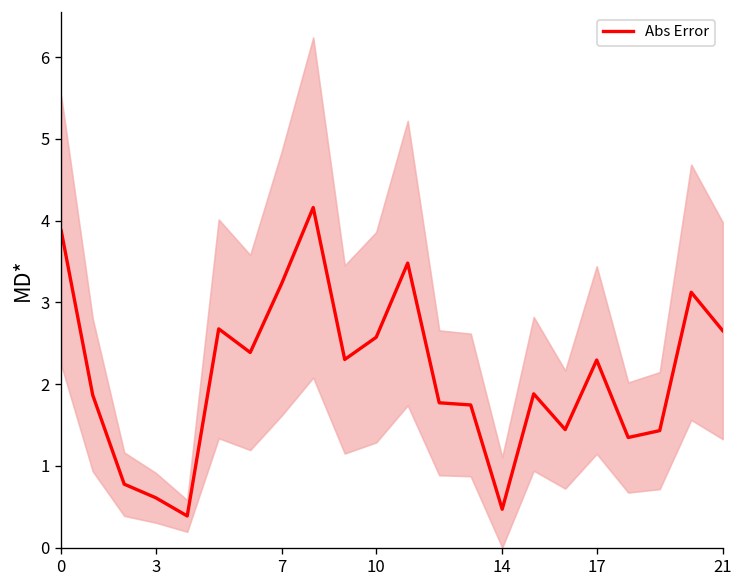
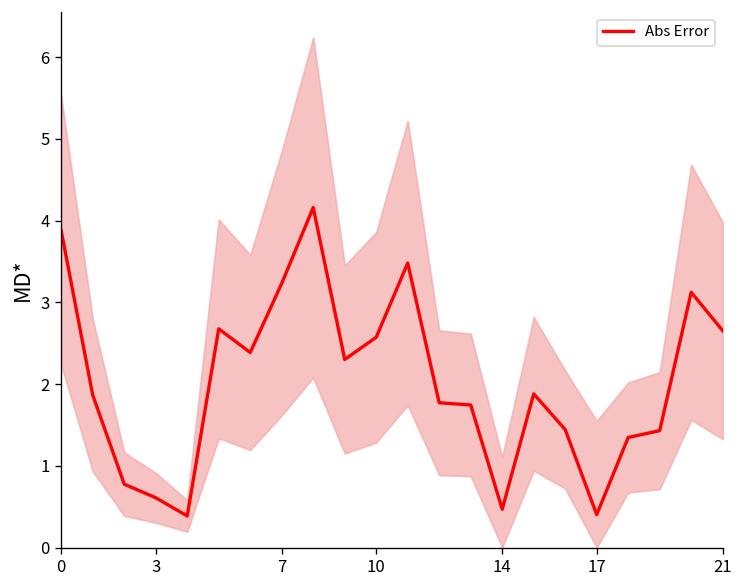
Abs Error, 17: 2.3 -> 0.4
